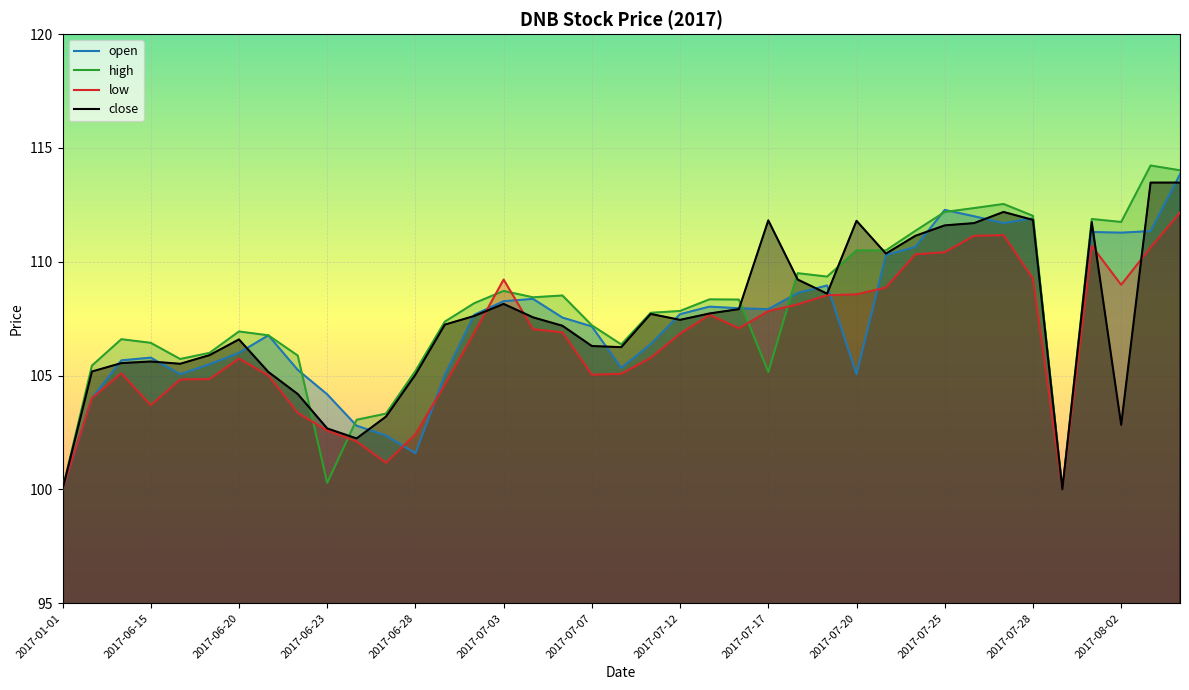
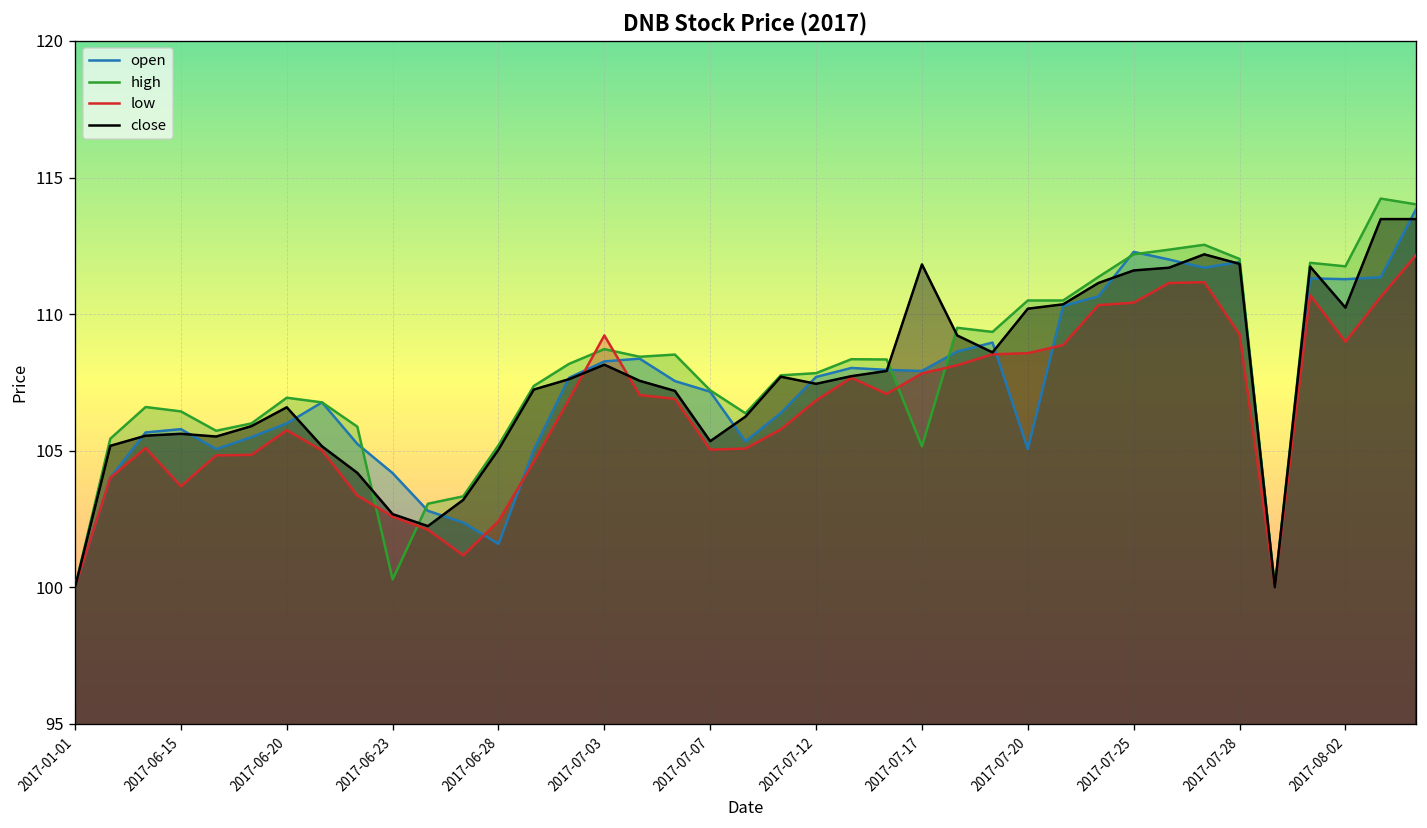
close, 2017-07-07: 106.3 -> 105.4
close, 2017-07-20: 111.8 -> 110.2
close, 2017-08-02: 102.8 -> 110.2
